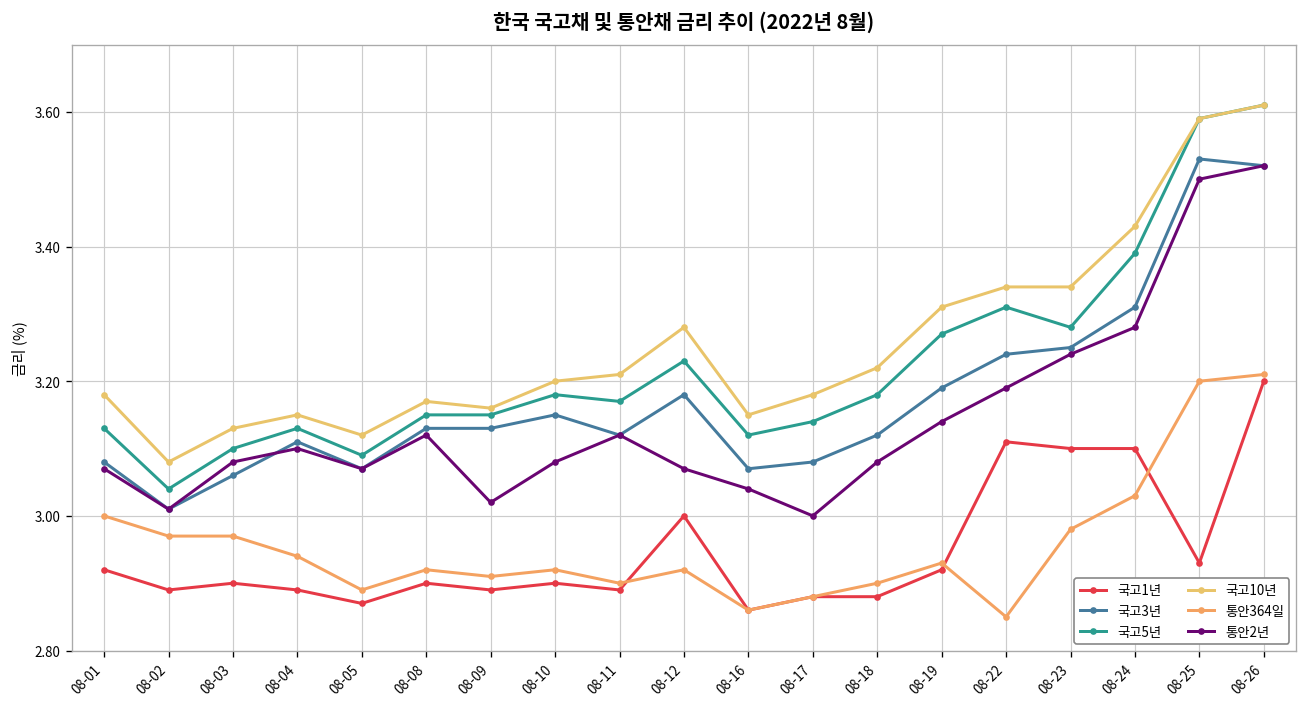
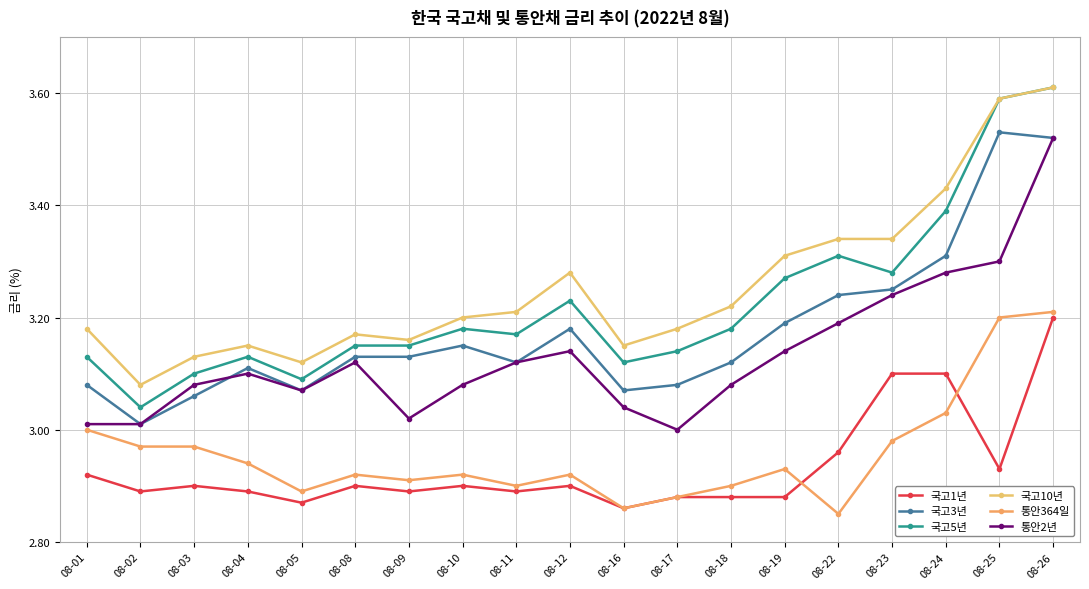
통안2년, 08-01: 3.07 -> 3.01
국고1년, 08-12: 3.0 -> 2.9
통안2년, 08-12: 3.07 -> 3.14
국고1년, 08-19: 2.92 -> 2.88
국고1년, 08-22: 3.11 -> 2.96
통안2년, 08-25: 3.5 -> 3.3
